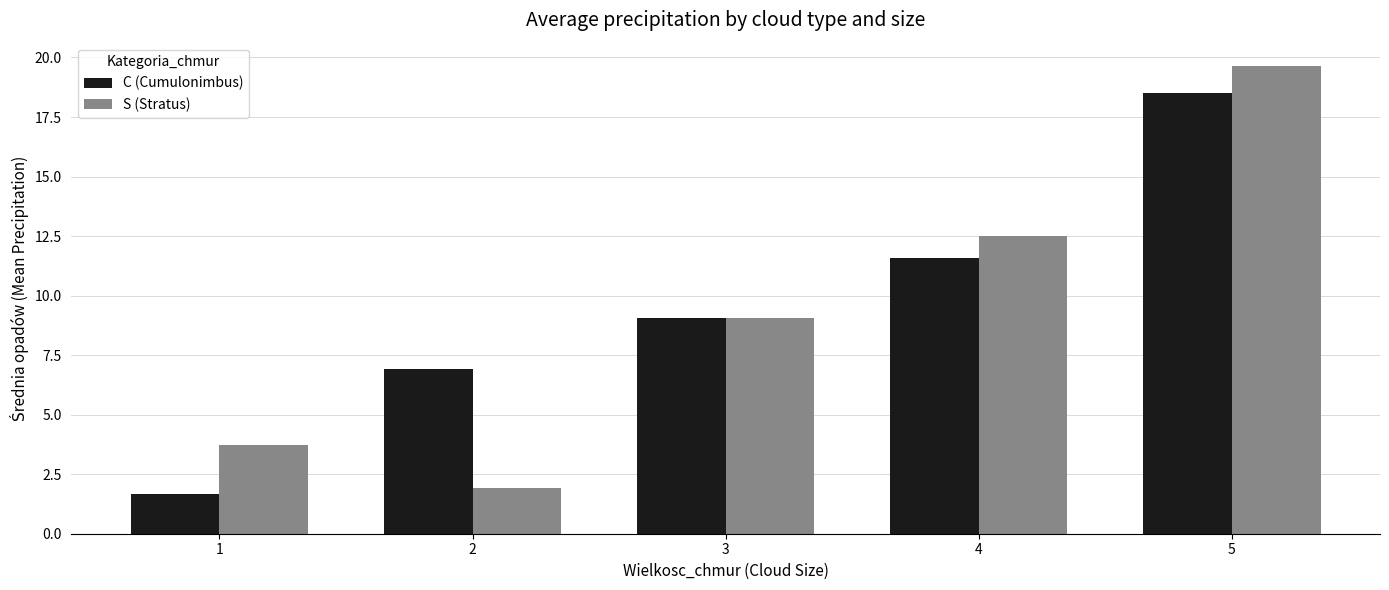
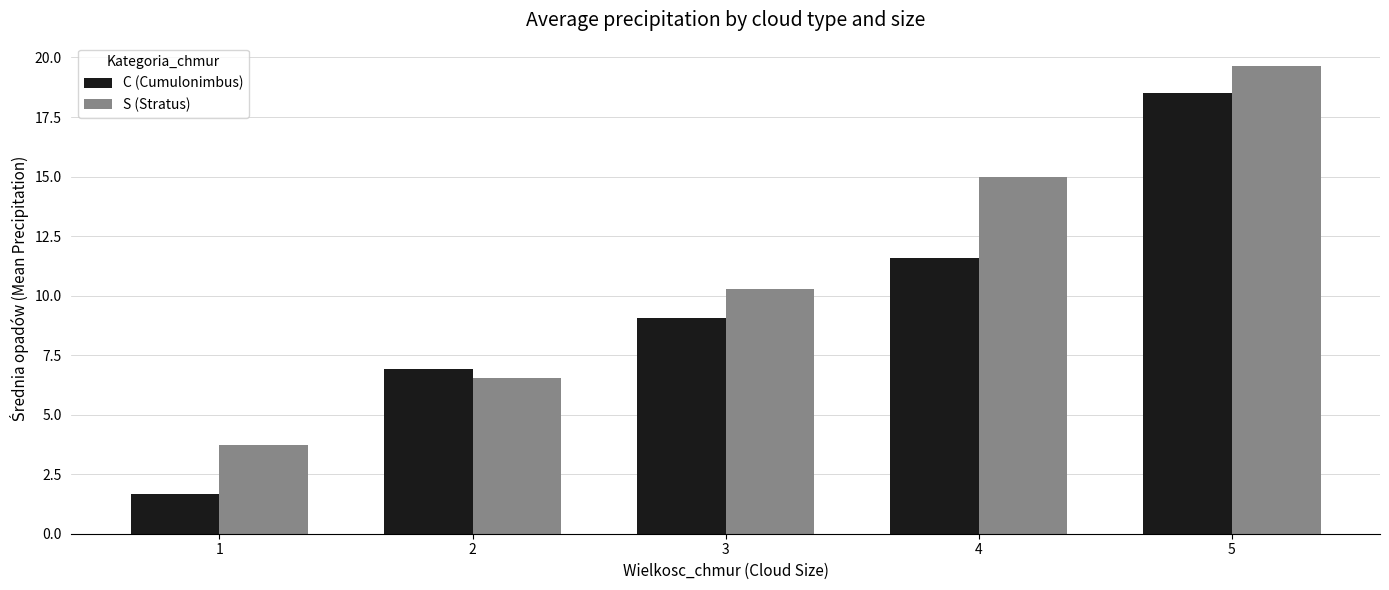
S (Stratus), 2: 1.9 -> 6.5
S (Stratus), 3: 9.1 -> 10.3
S (Stratus), 4: 12.5 -> 15.0
